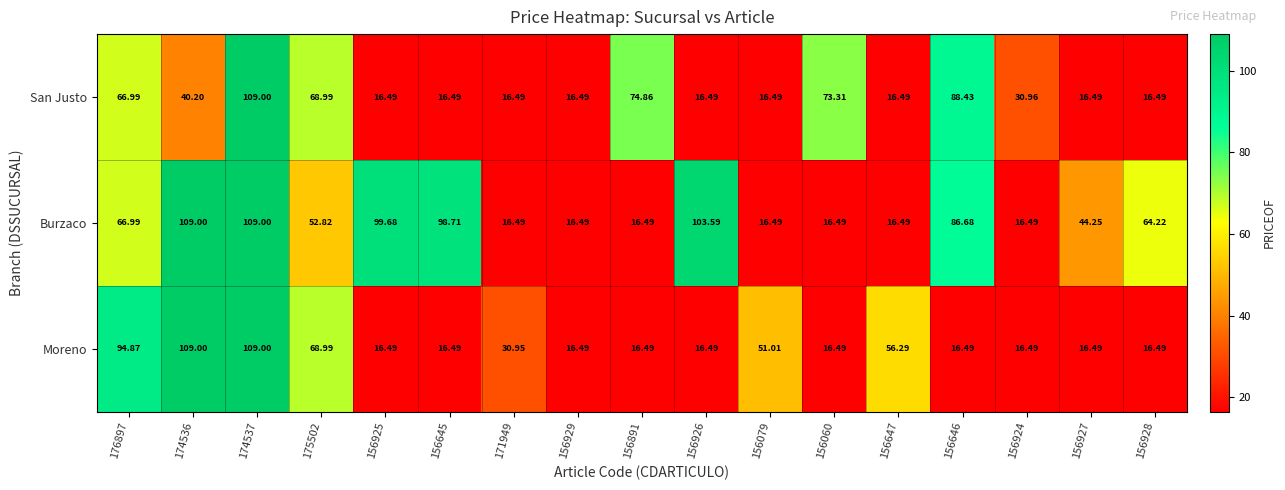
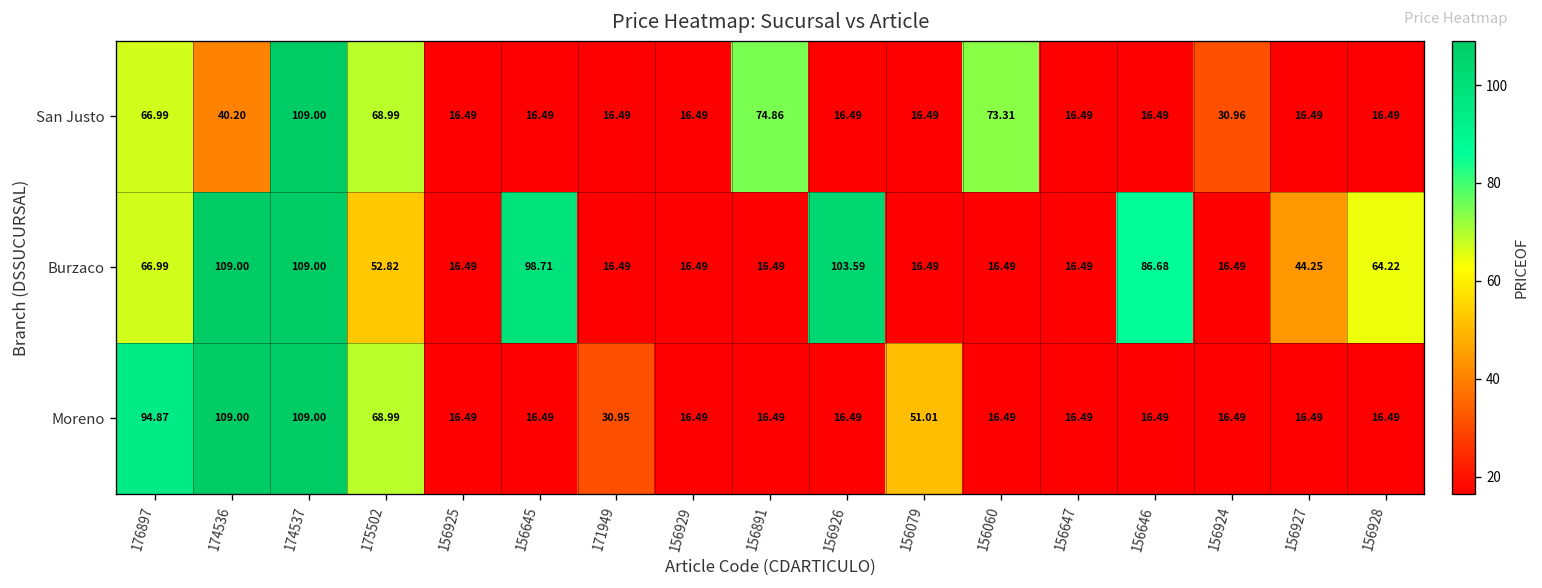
San Justo, 156646: 88.43 -> 16.49
Burzaco, 156925: 99.68 -> 16.49
Moreno, 156647: 56.29 -> 16.49
